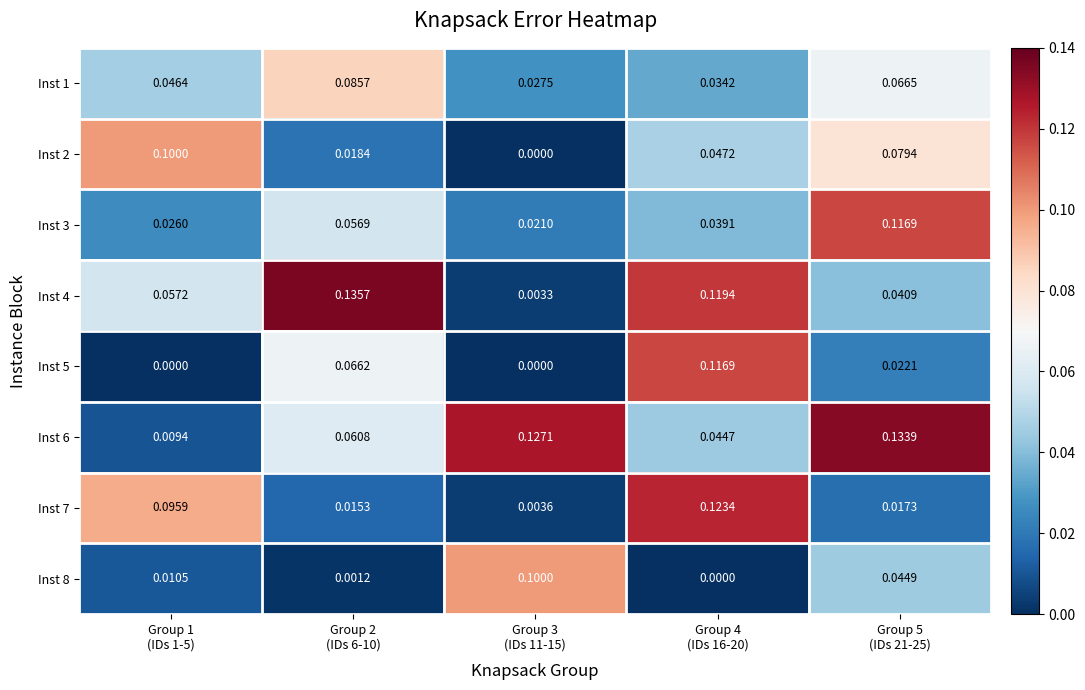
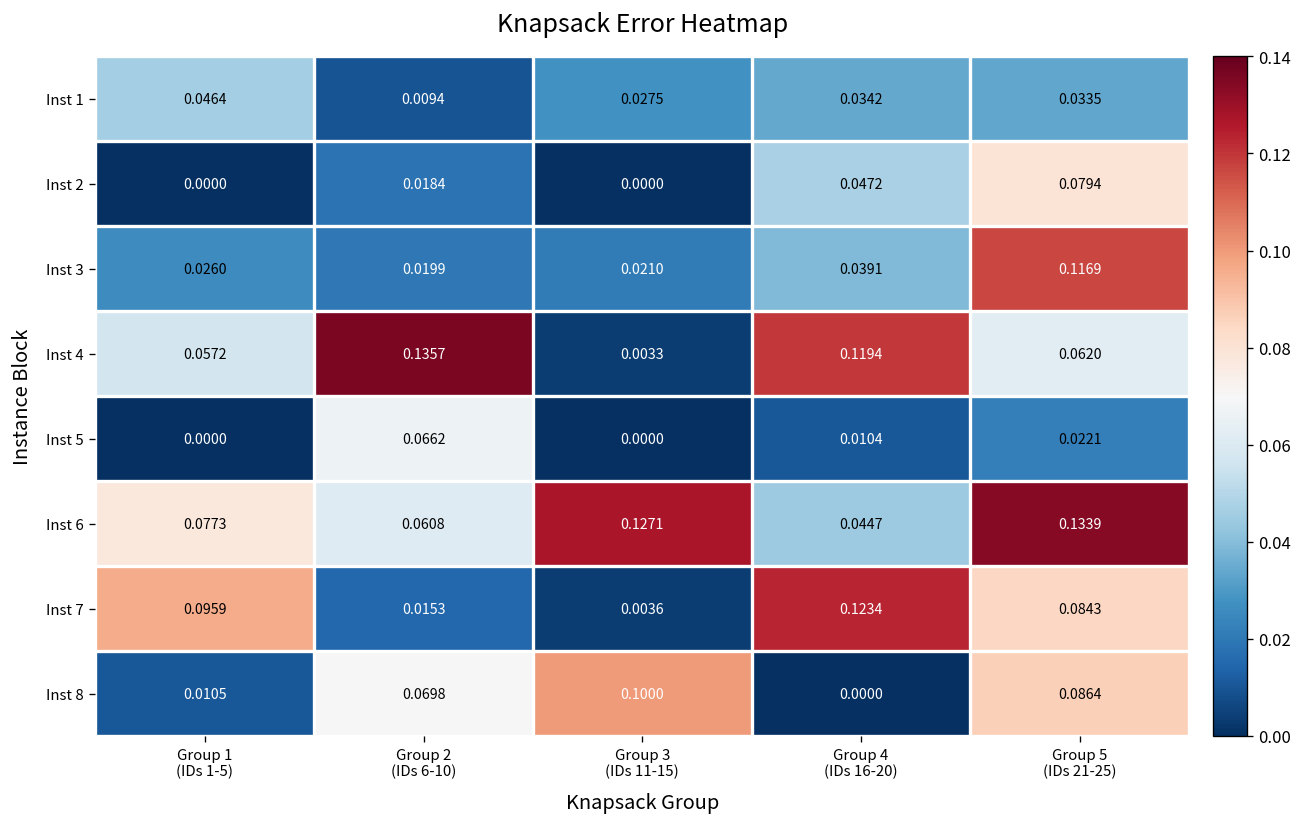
Inst 1, Group 2 (IDs 6-10): 0.0857 -> 0.0094
Inst 1, Group 5 (IDs 21-25): 0.0665 -> 0.0335
Inst 2, Group 1 (IDs 1-5): 0.1000 -> 0.0000
Inst 3, Group 2 (IDs 6-10): 0.0569 -> 0.0199
Inst 4, Group 5 (IDs 21-25): 0.0409 -> 0.0620
Inst 5, Group 4 (IDs 16-20): 0.1169 -> 0.0104
Inst 6, Group 1 (IDs 1-5): 0.0094 -> 0.0773
Inst 7, Group 5 (IDs 21-25): 0.0173 -> 0.0843
Inst 8, Group 2 (IDs 6-10): 0.0012 -> 0.0698
Inst 8, Group 5 (IDs 21-25): 0.0449 -> 0.0864
